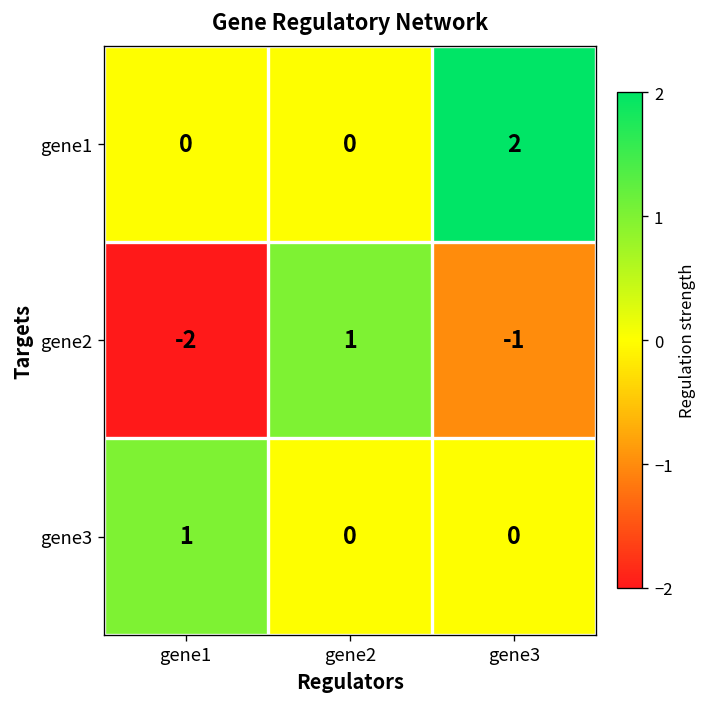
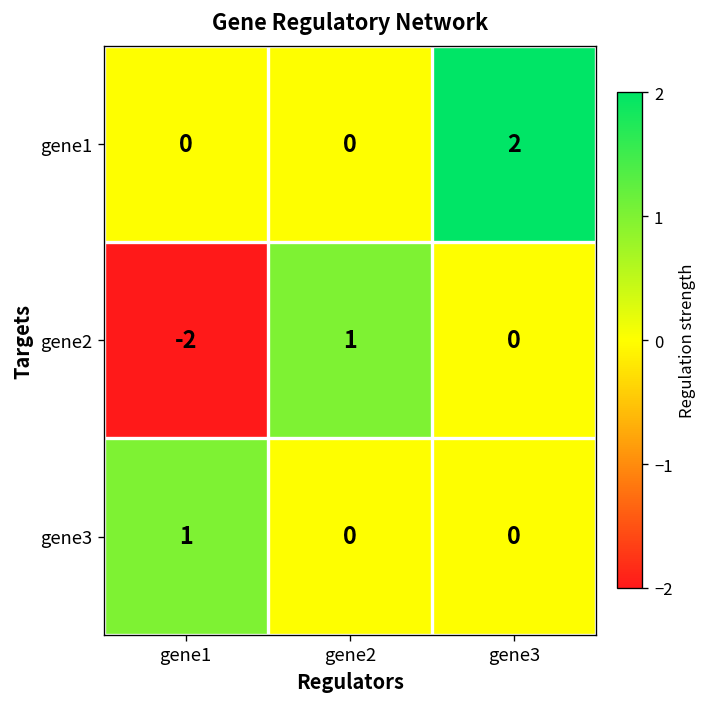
gene2, gene3: -1 -> 0
